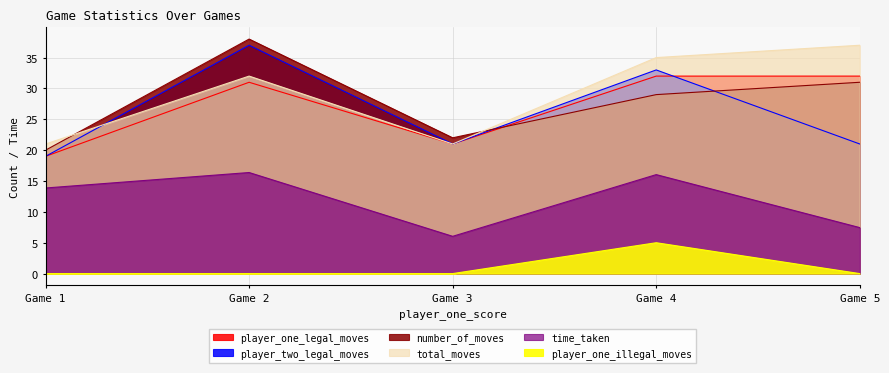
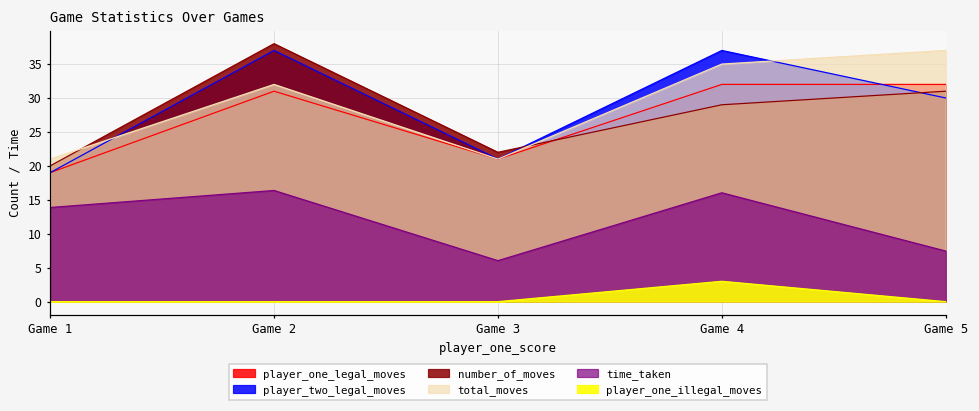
player_two_legal_moves, Game 4: 33 -> 37
player_one_illegal_moves, Game 4: 5 -> 3
player_two_legal_moves, Game 5: 21 -> 30
